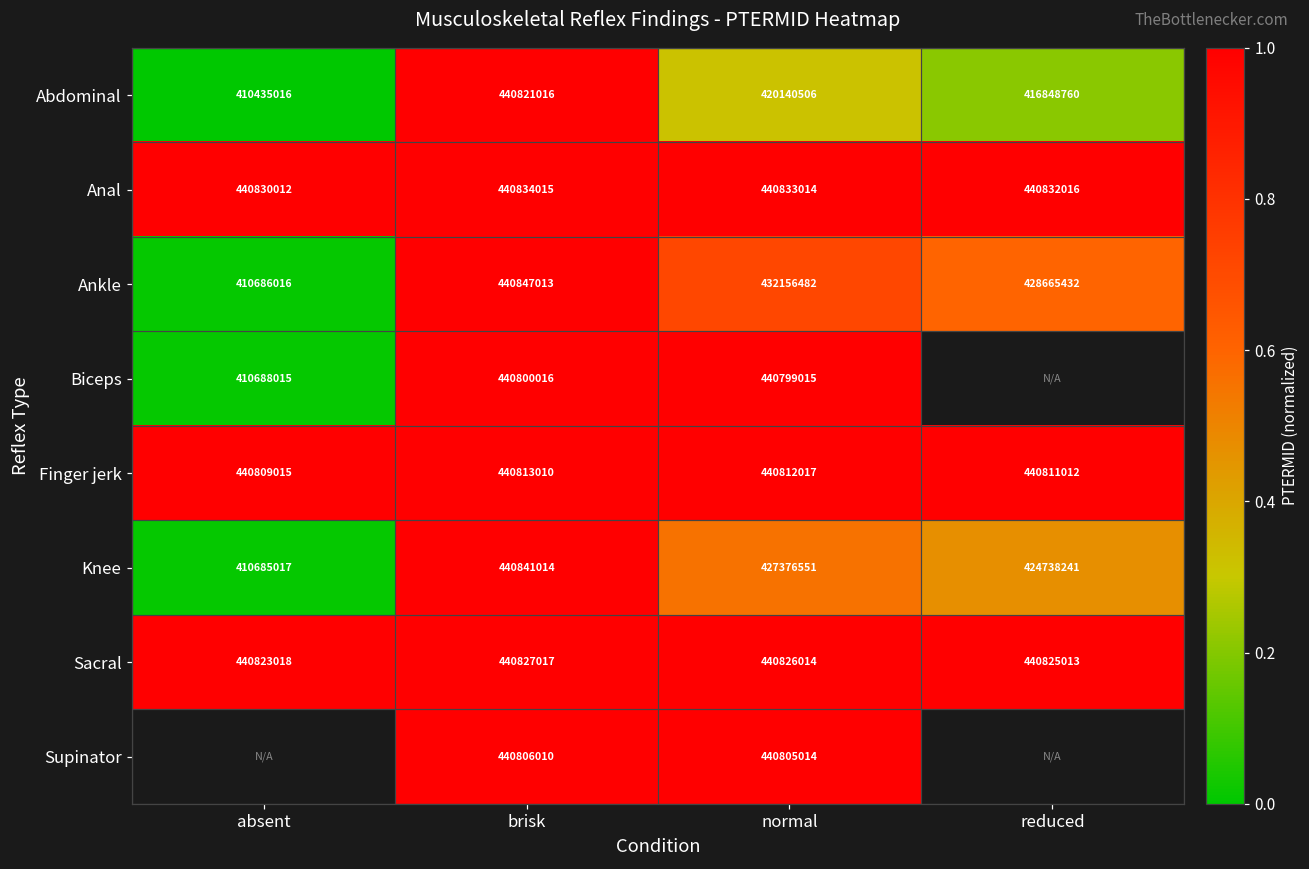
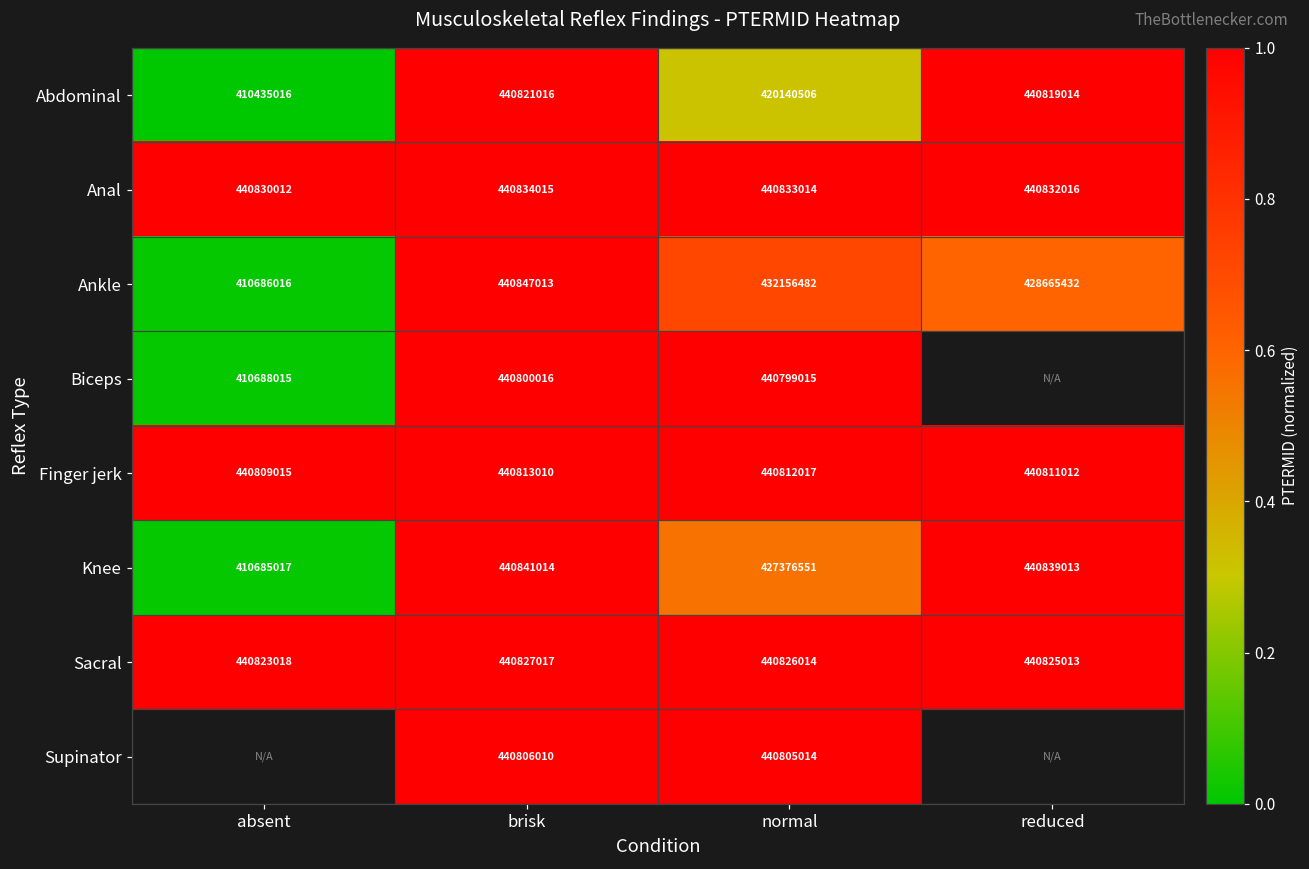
Abdominal, reduced: 416848760 -> 440819014
Knee, reduced: 424738241 -> 440839013
